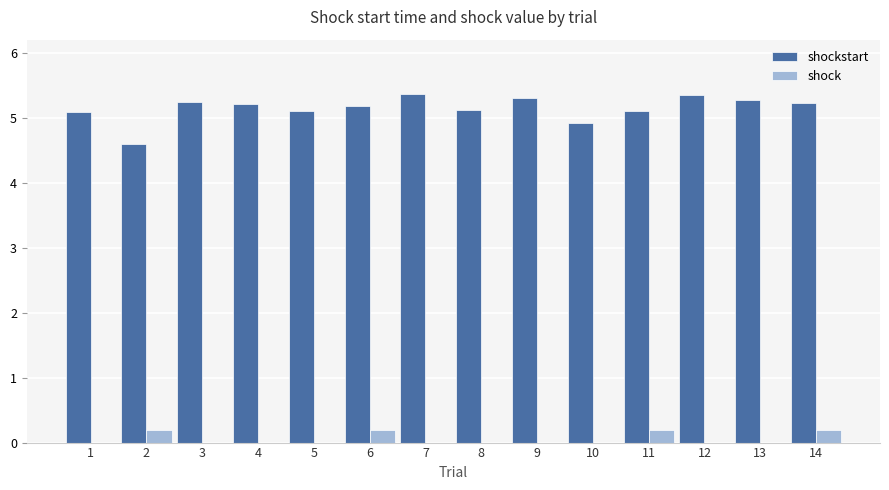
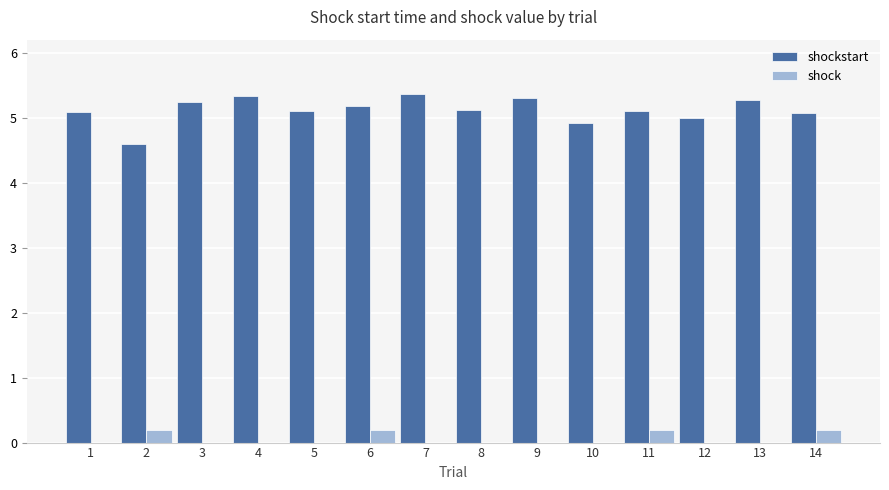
shockstart, 4: 5.2 -> 5.3
shockstart, 12: 5.4 -> 5.0
shockstart, 14: 5.2 -> 5.1
